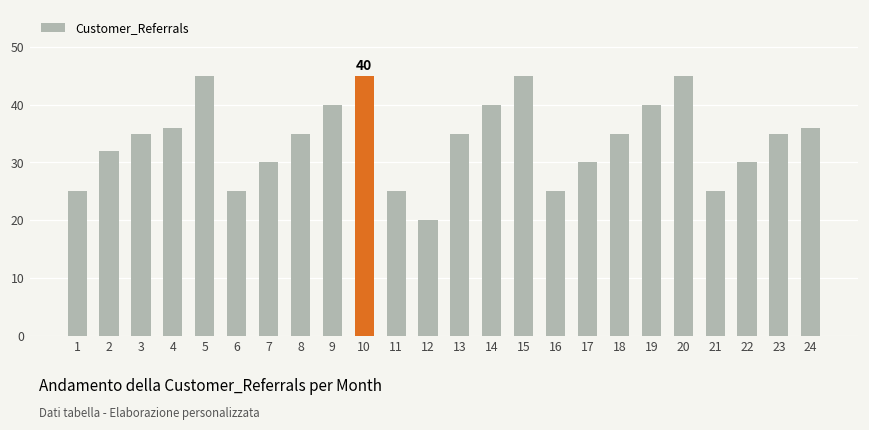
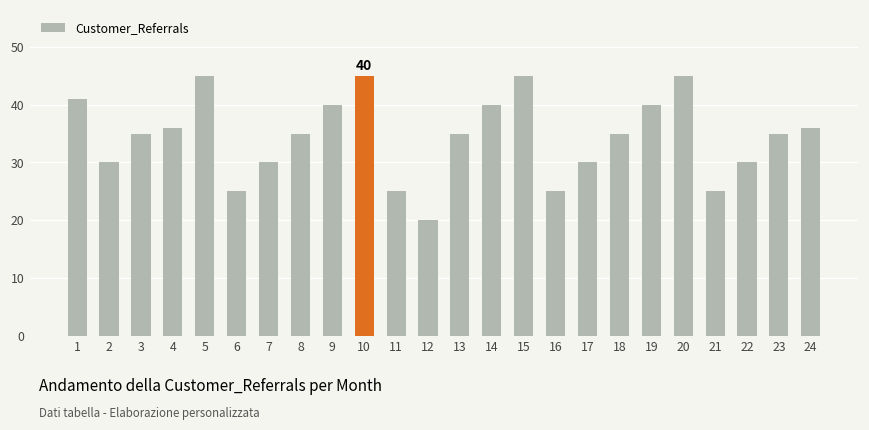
1: 25 -> 41
2: 32 -> 30
